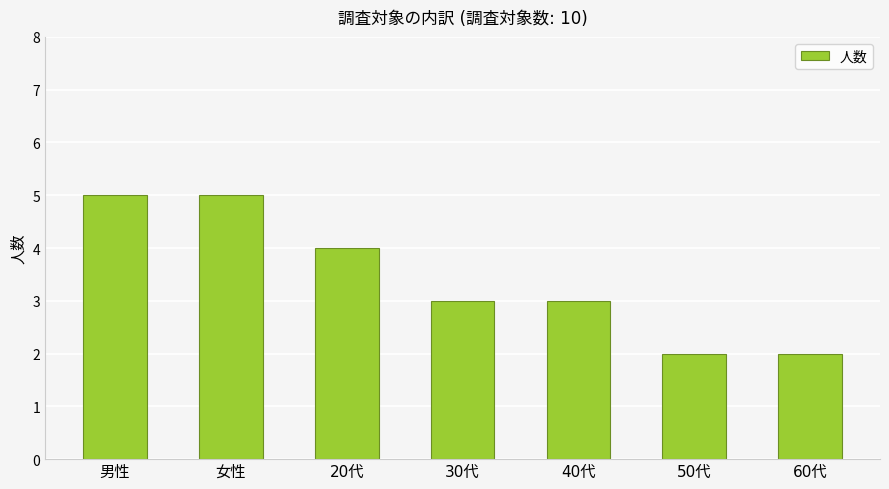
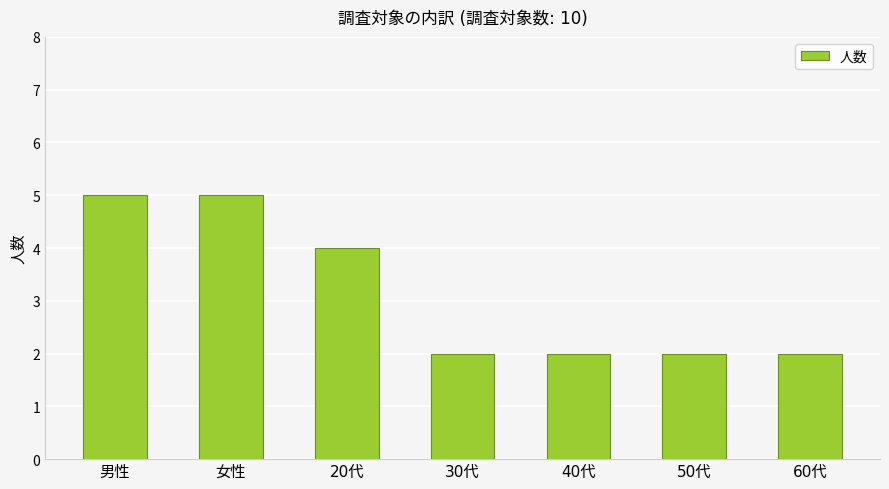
30代: 3 -> 2
40代: 3 -> 2
